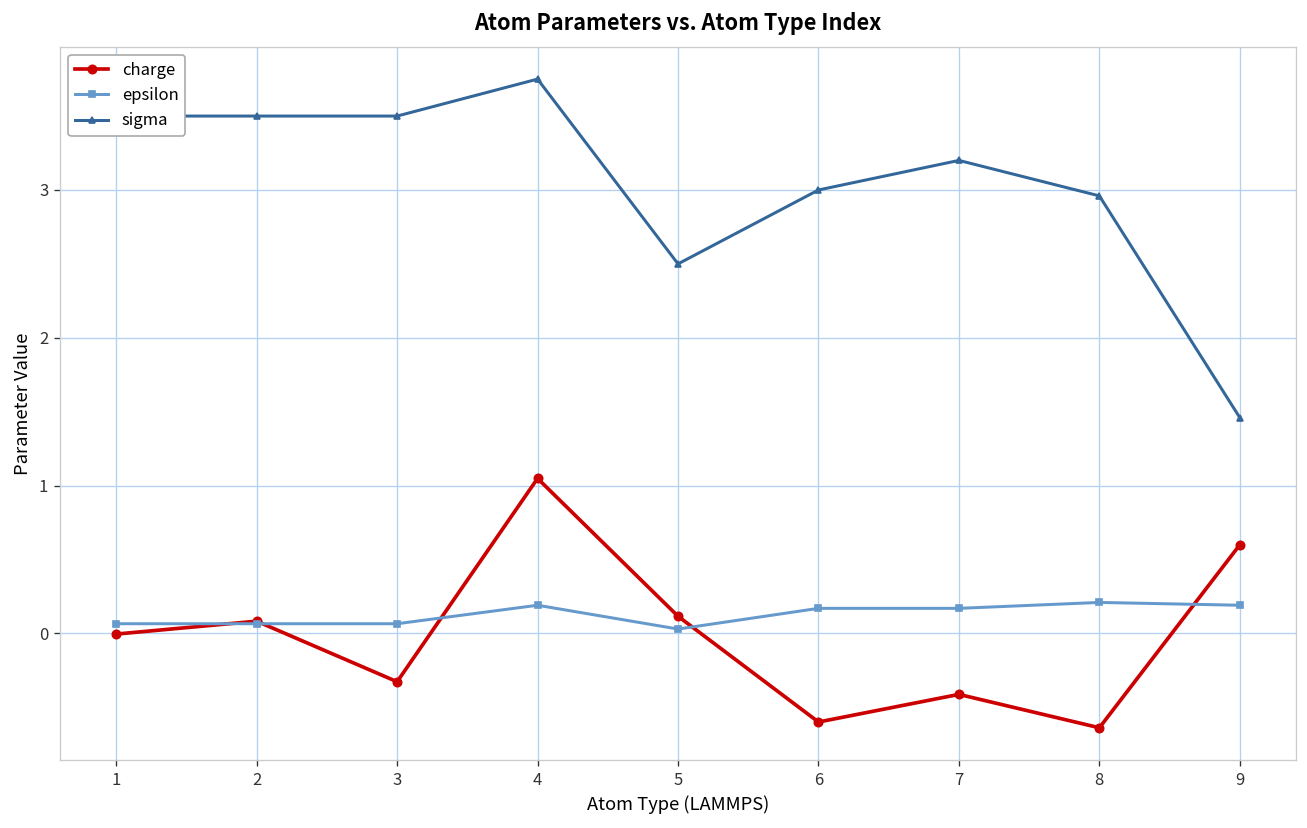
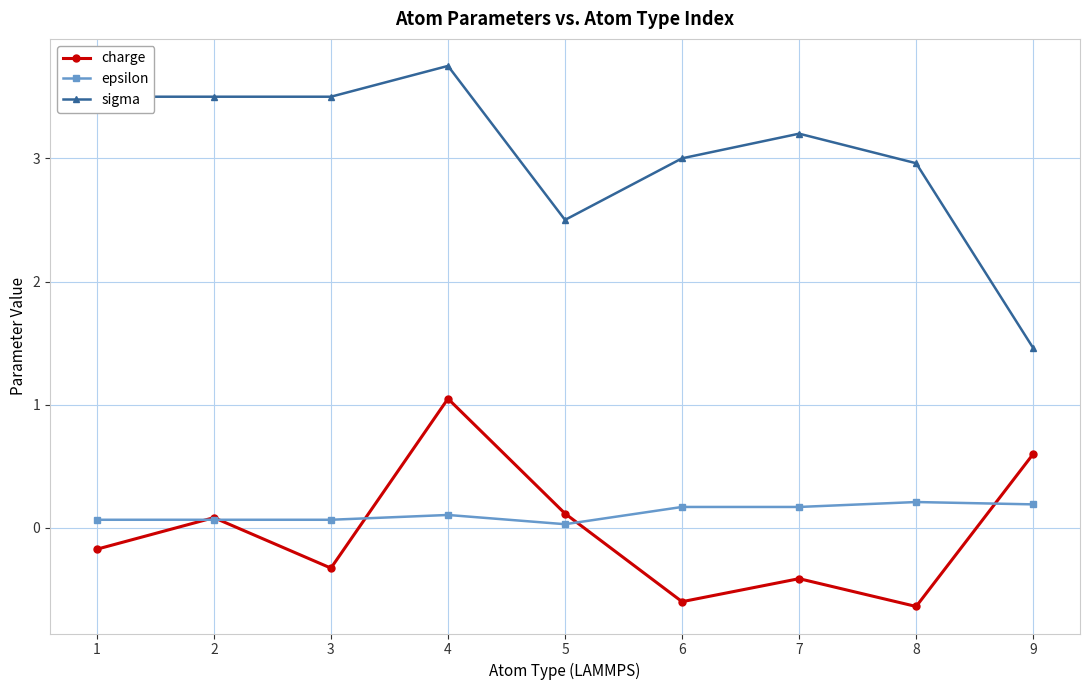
charge, 1: 0.00 -> -0.17
epsilon, 4: 0.19 -> 0.11
